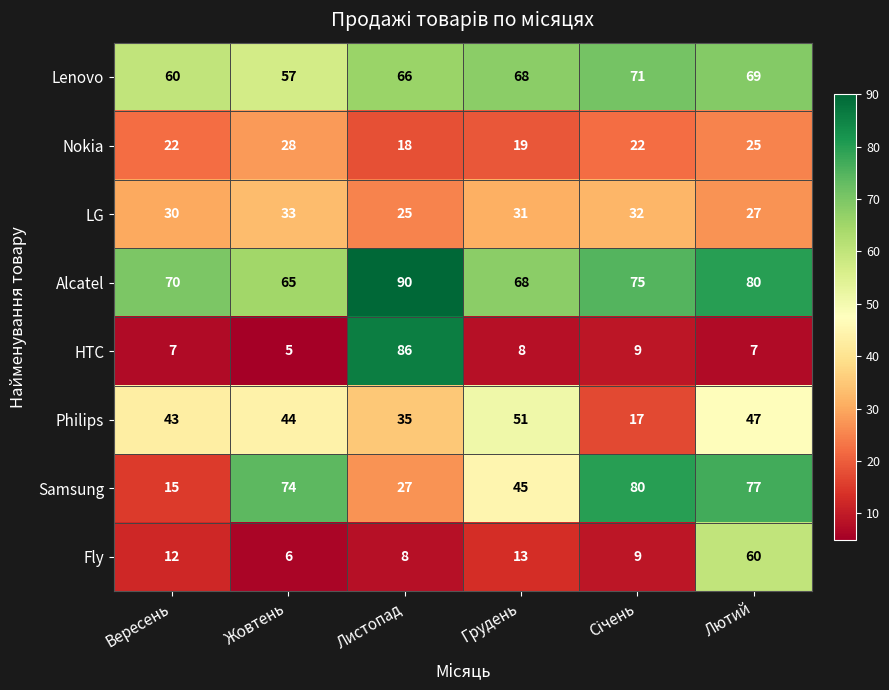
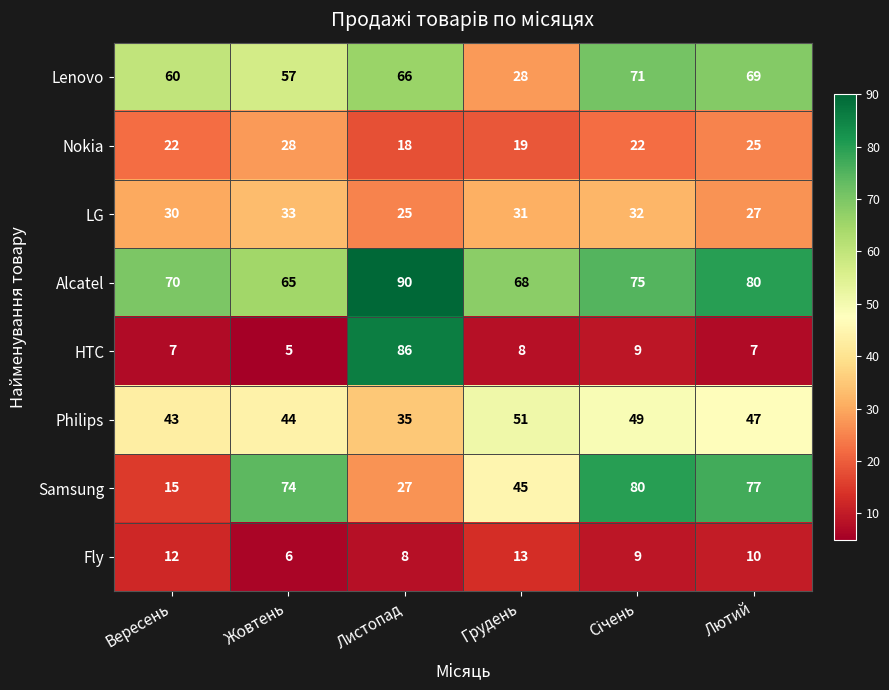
Lenovo, Грудень: 68 -> 28
Philips, Січень: 17 -> 49
Fly, Лютий: 60 -> 10
